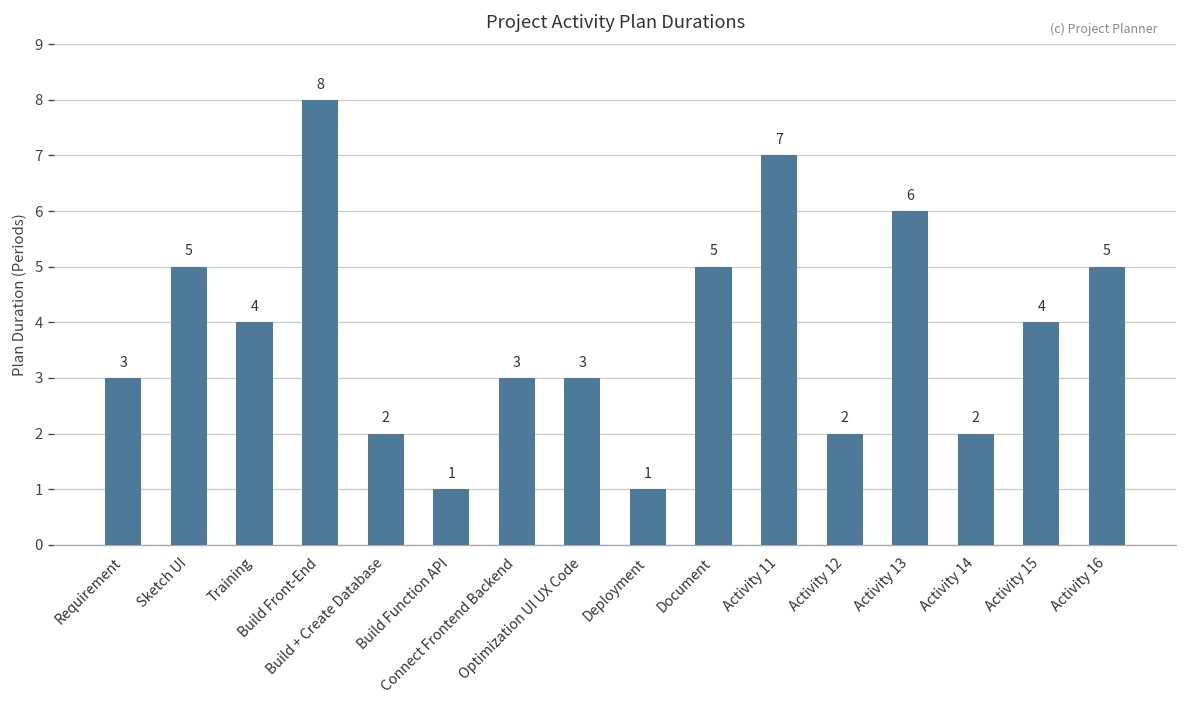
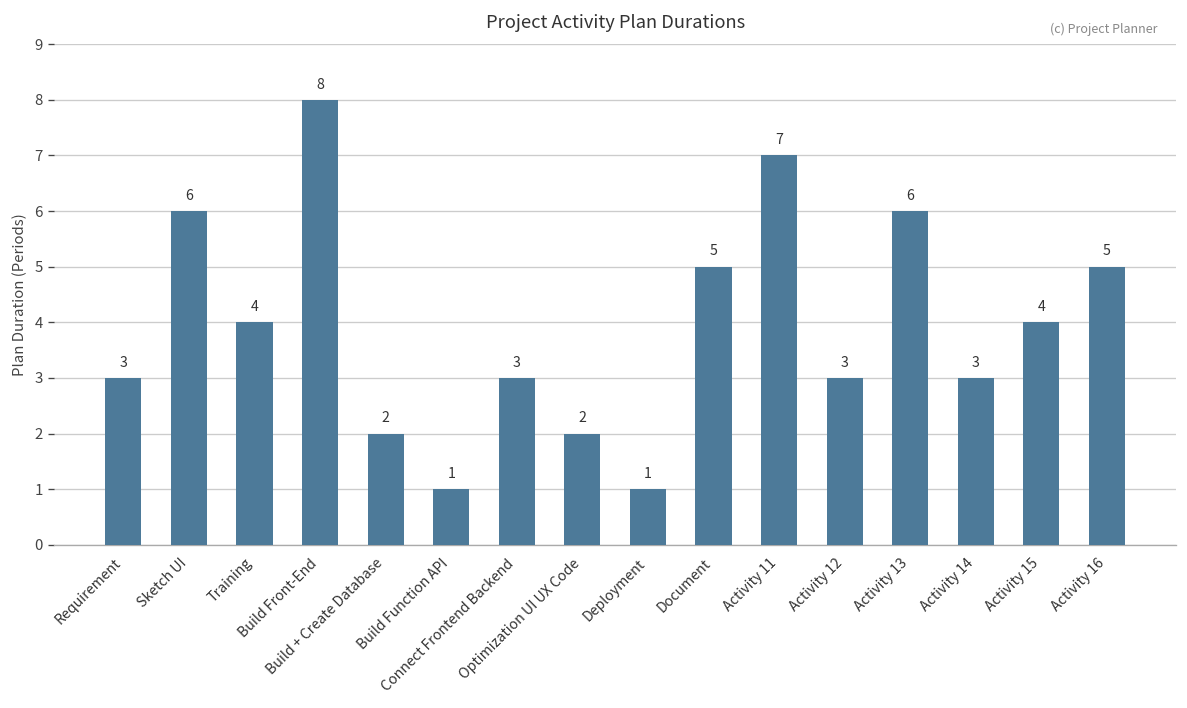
Sketch UI: 5 -> 6
Optimization UI UX Code: 3 -> 2
Activity 12: 2 -> 3
Activity 14: 2 -> 3
